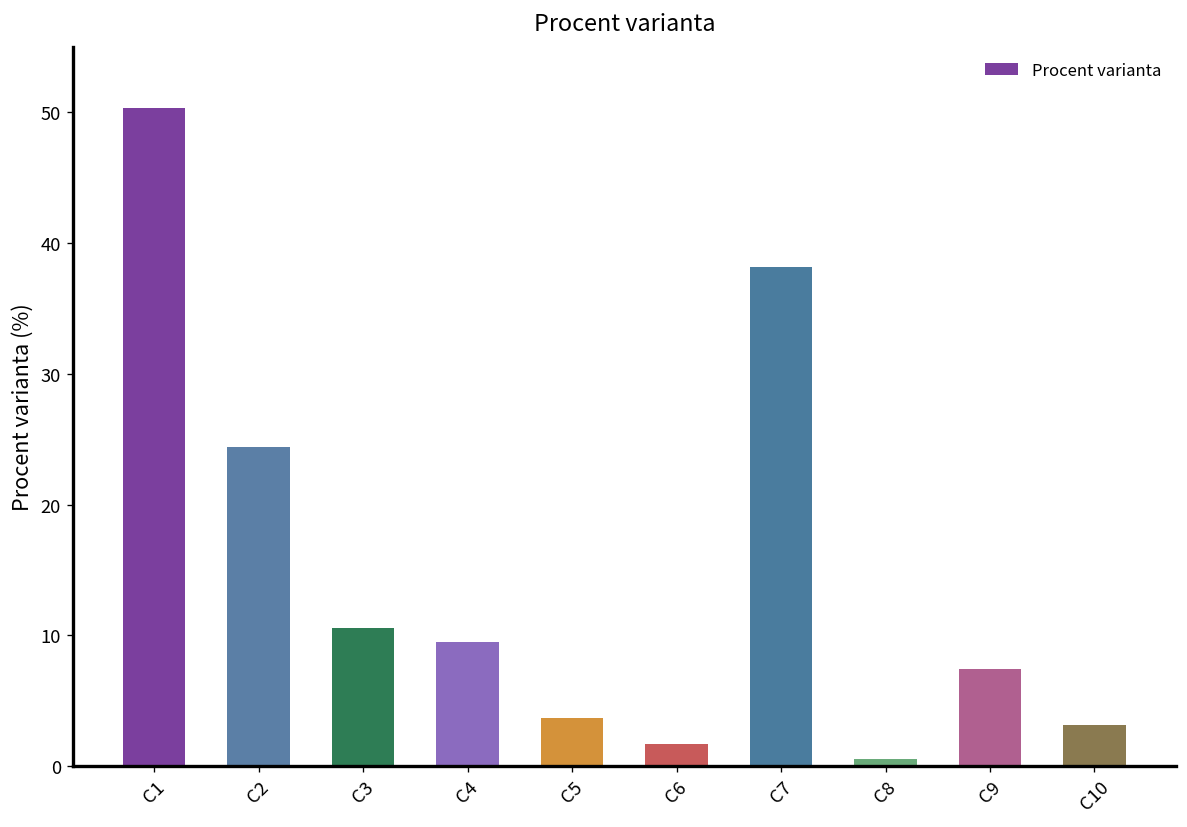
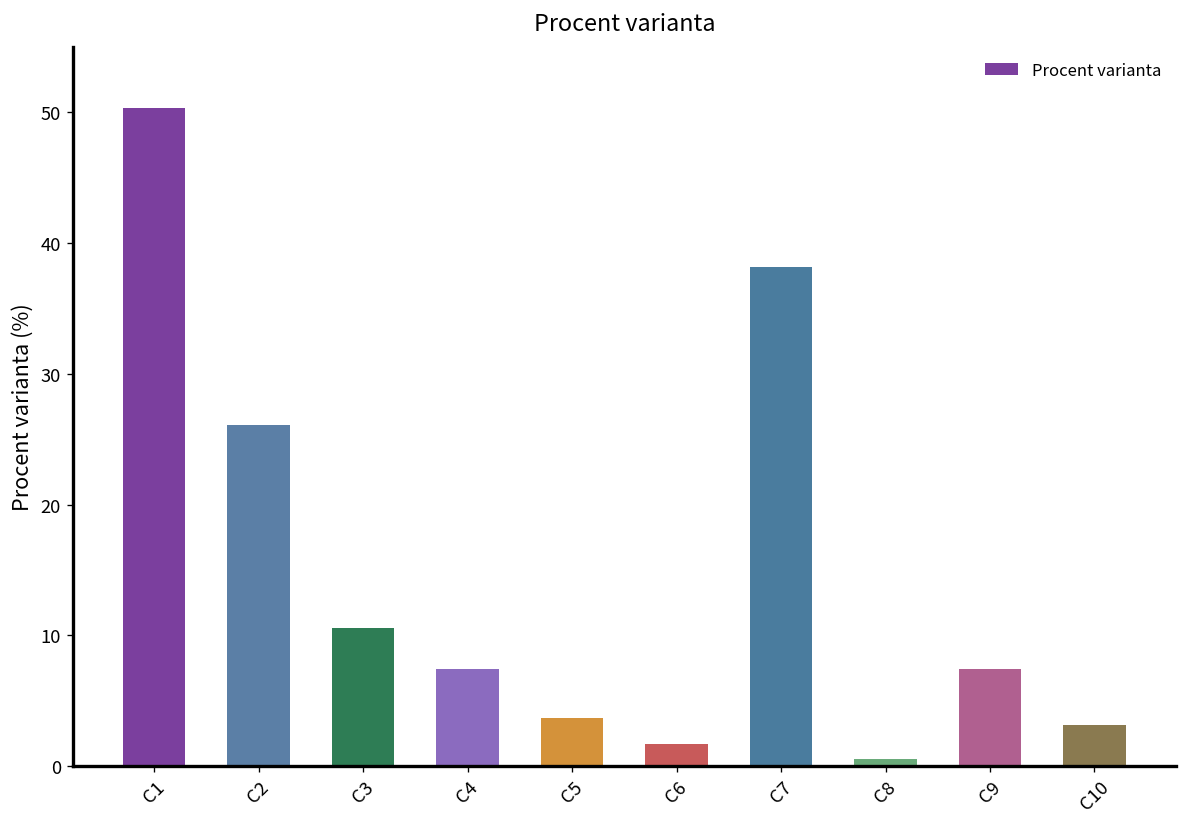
C2: 24.4 -> 26.1
C4: 9.5 -> 7.4
